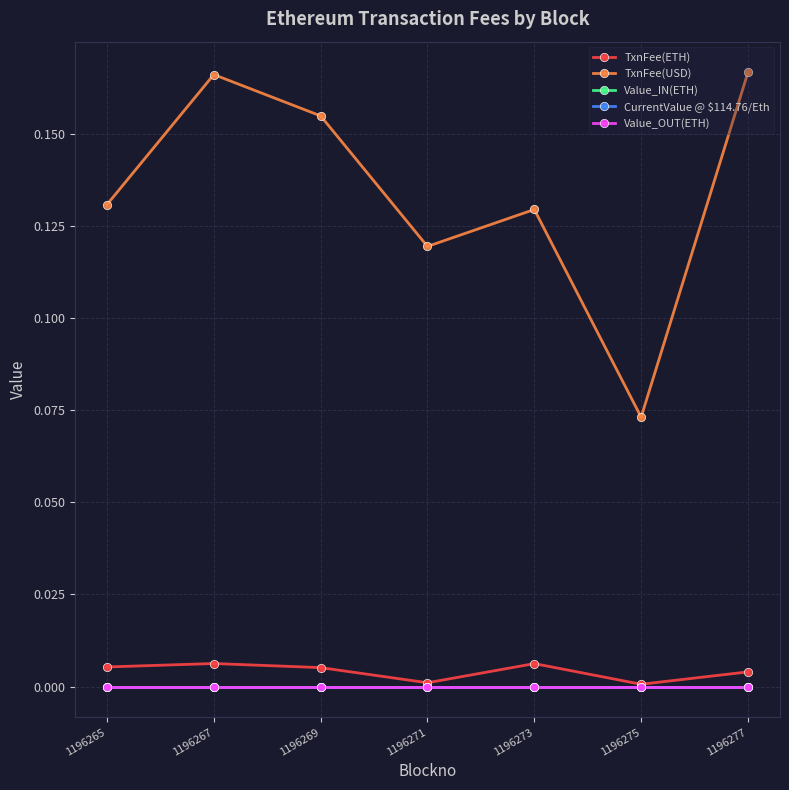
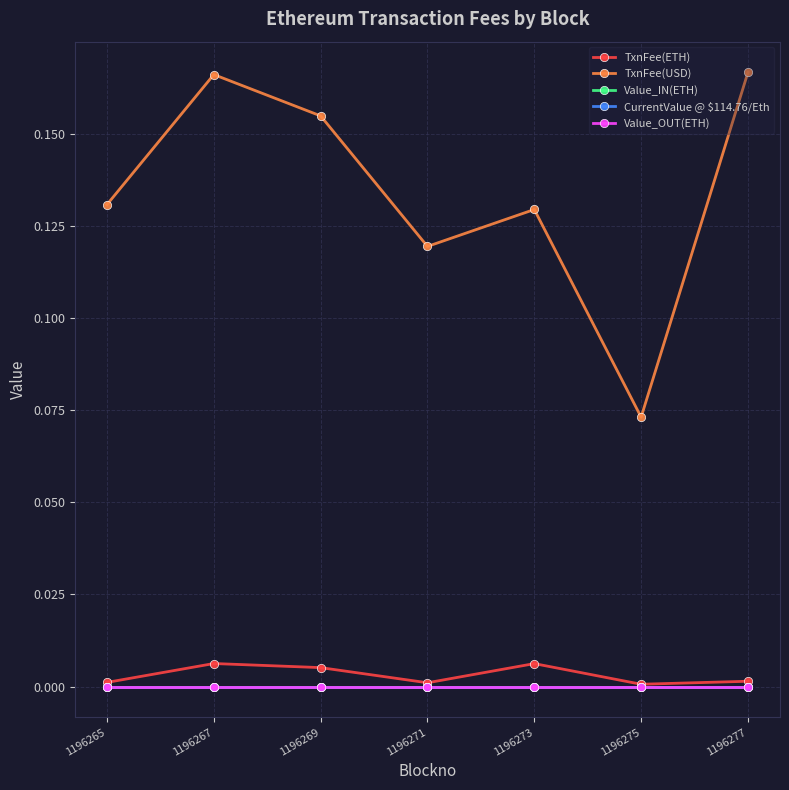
TxnFee(ETH), 1196265: 0.005 -> 0.001
TxnFee(ETH), 1196277: 0.004 -> 0.001
